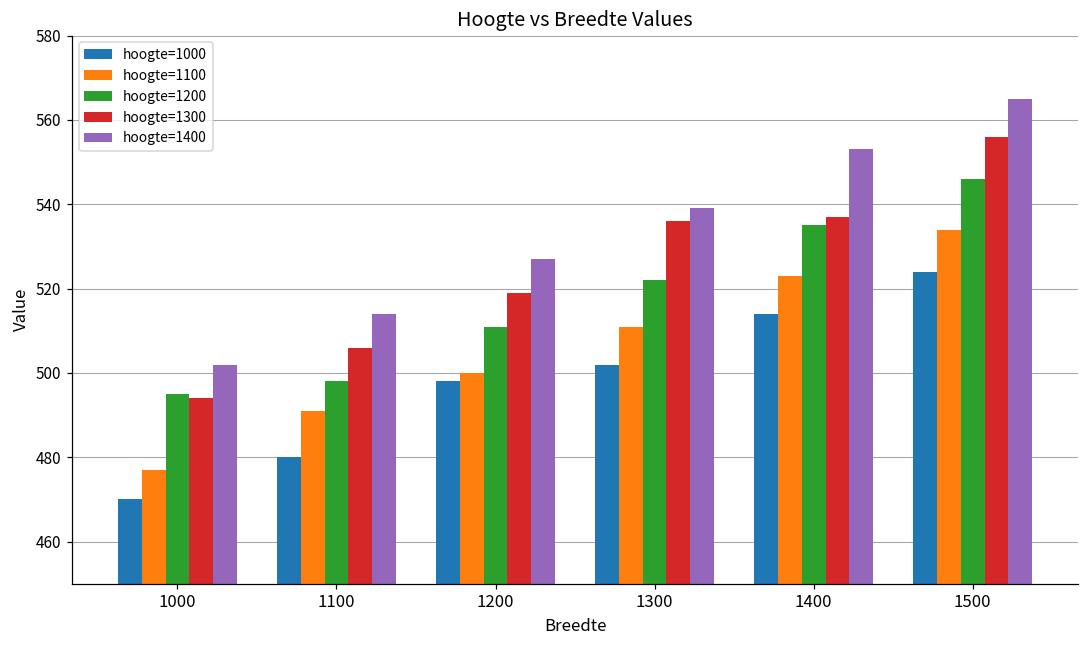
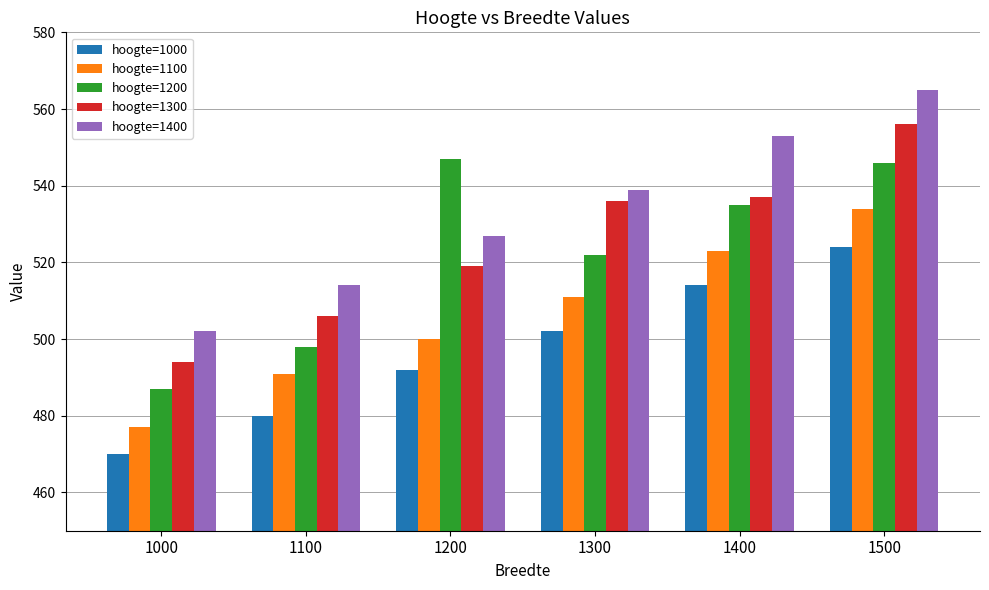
hoogte=1200, 1000: 495 -> 487
hoogte=1000, 1200: 498 -> 492
hoogte=1200, 1200: 511 -> 547
